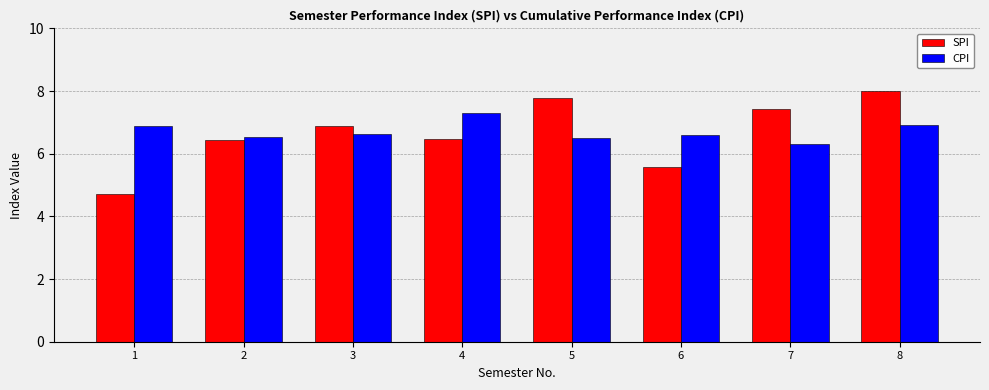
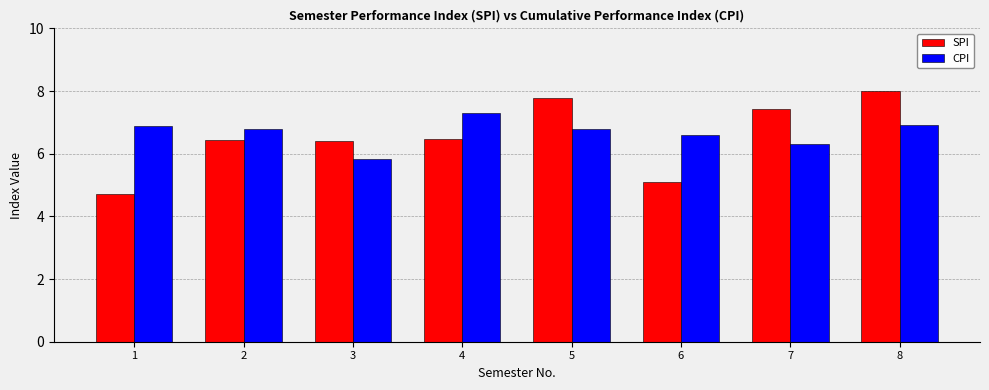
CPI, 2: 6.5 -> 6.8
SPI, 3: 6.9 -> 6.4
CPI, 3: 6.6 -> 5.8
CPI, 5: 6.5 -> 6.8
SPI, 6: 5.6 -> 5.1
